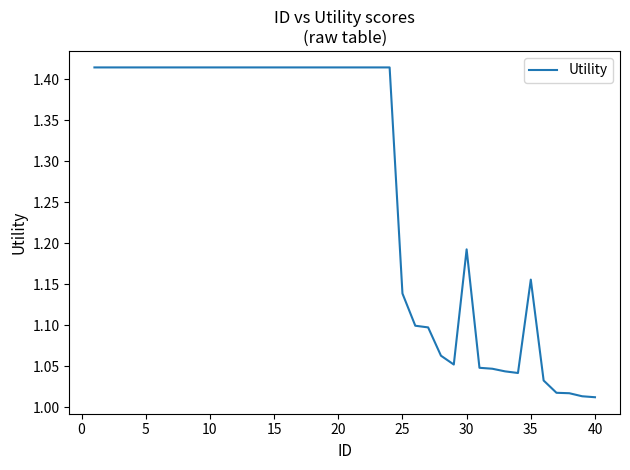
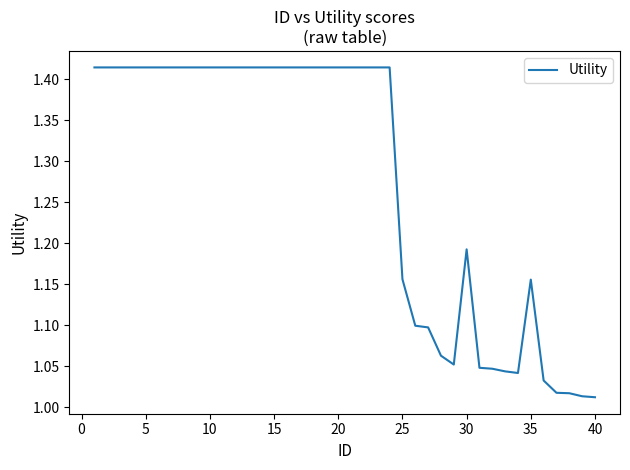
25: 1.14 -> 1.16
